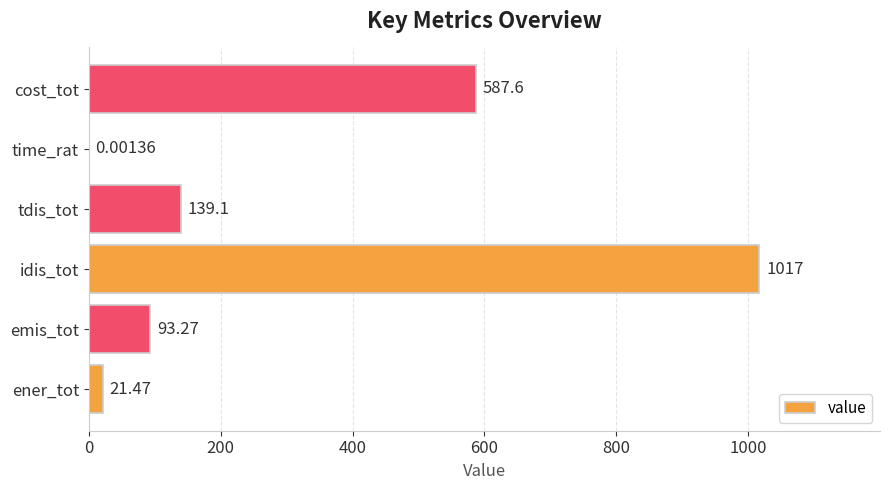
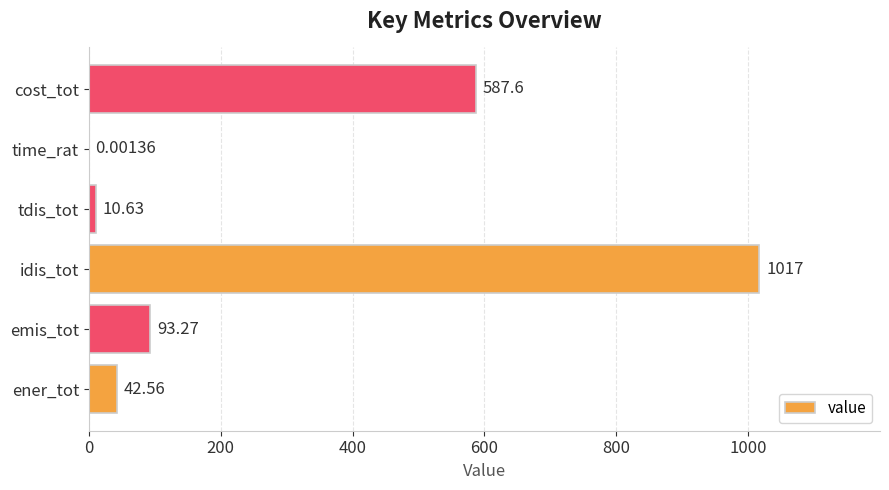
tdis_tot: 139.1 -> 10.63
ener_tot: 21.47 -> 42.56
